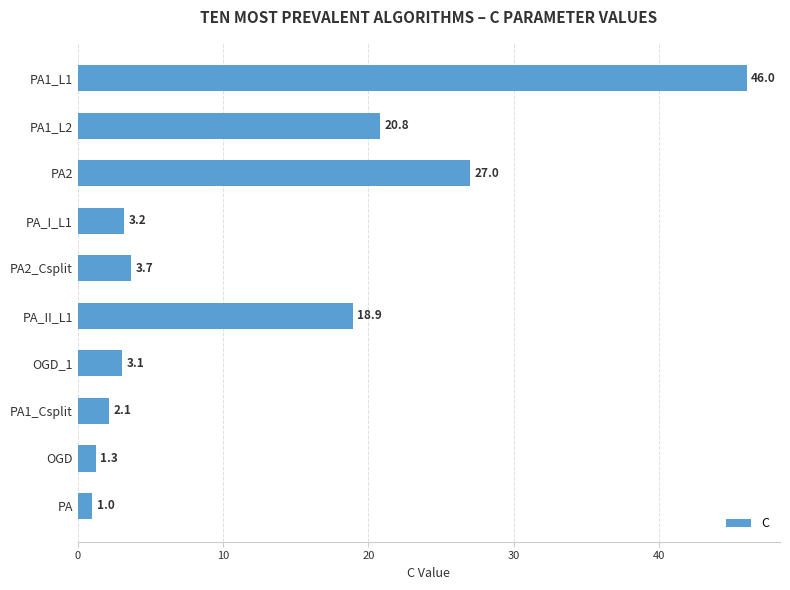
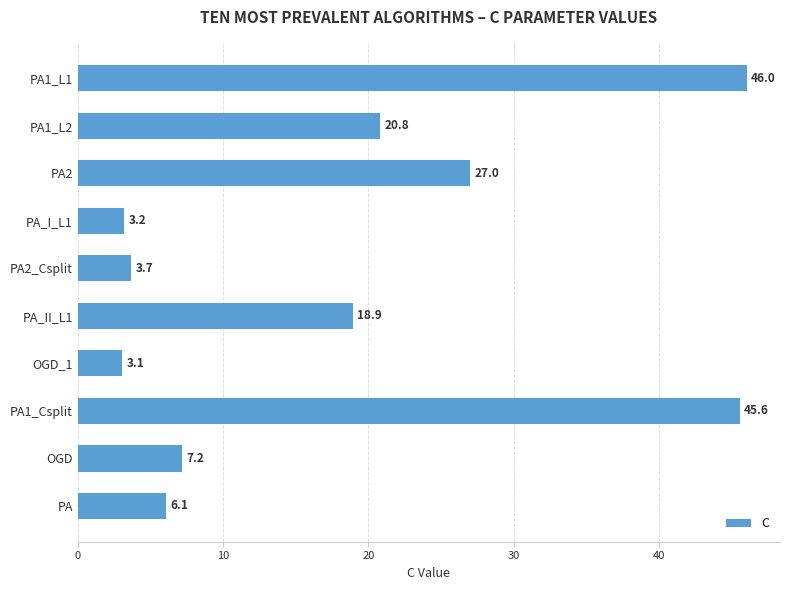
PA1_Csplit: 2.1 -> 45.6
OGD: 1.3 -> 7.2
PA: 1.0 -> 6.1
